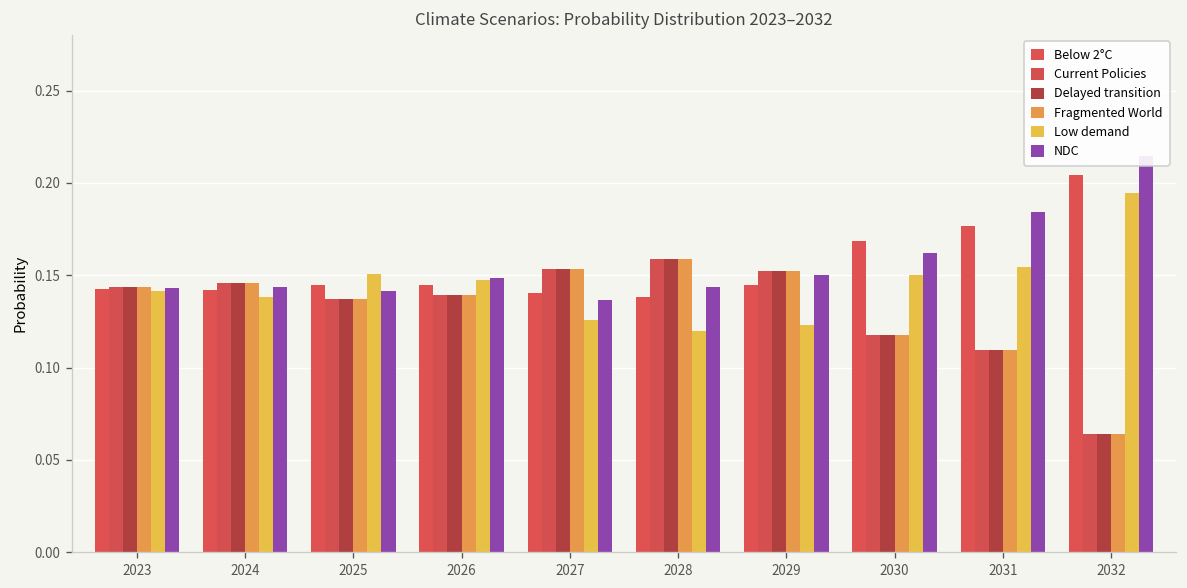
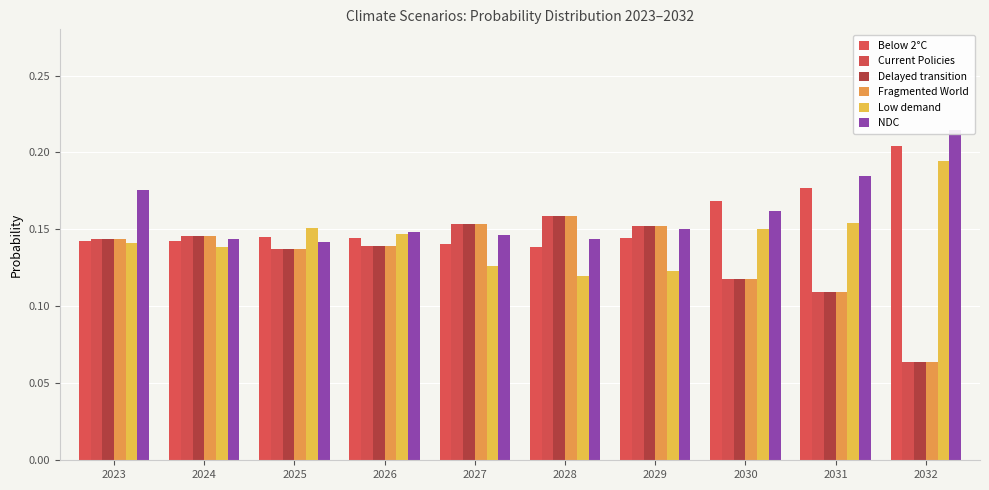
NDC, 2023: 0.143 -> 0.176
NDC, 2027: 0.136 -> 0.146
